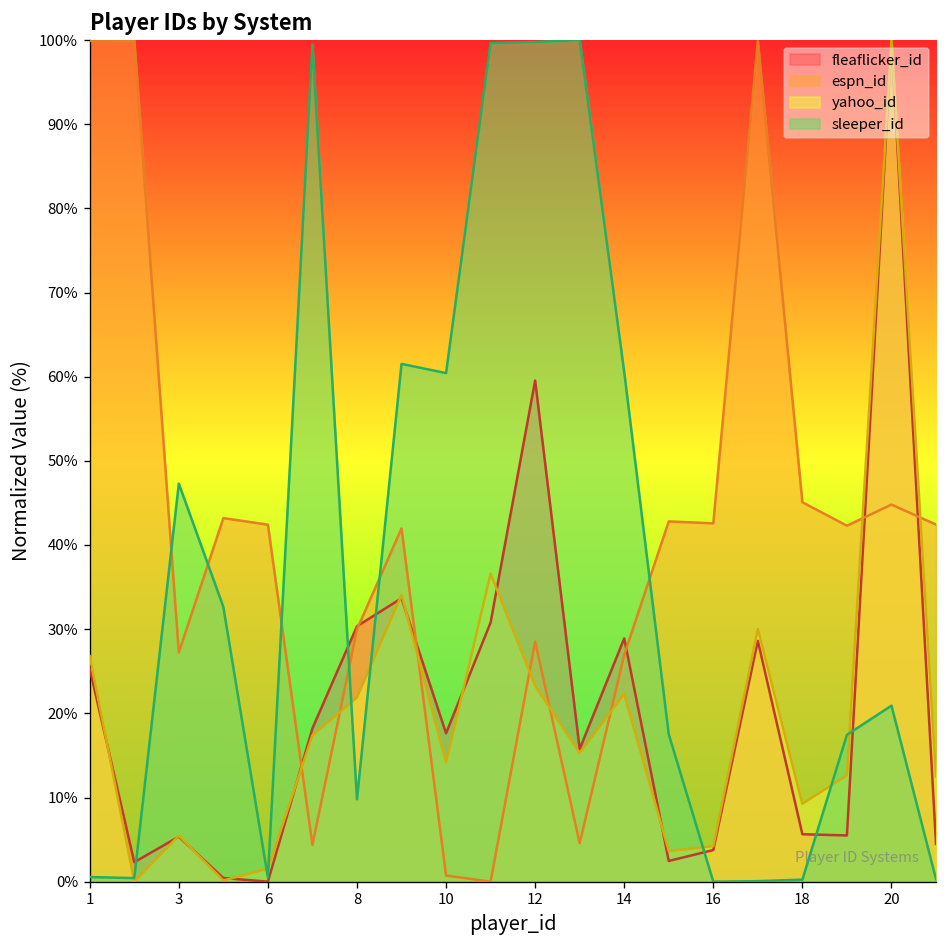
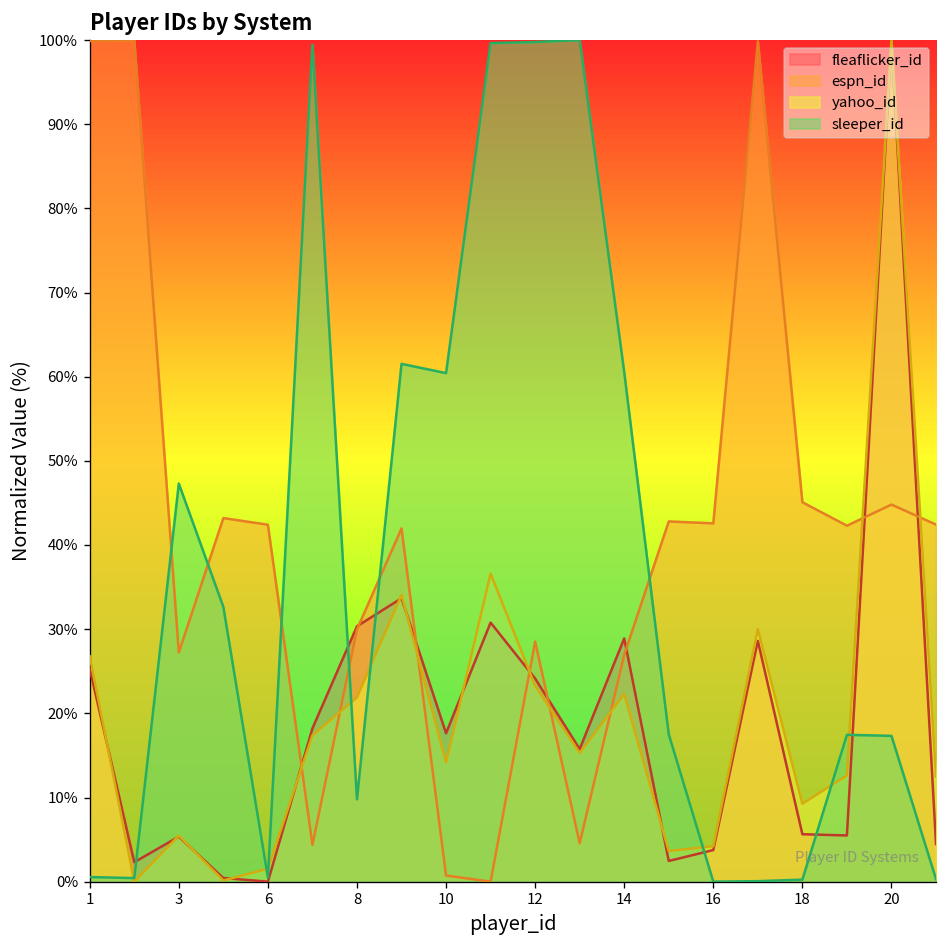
fleaflicker_id, 12: 60% -> 24%
sleeper_id, 20: 21% -> 17%
